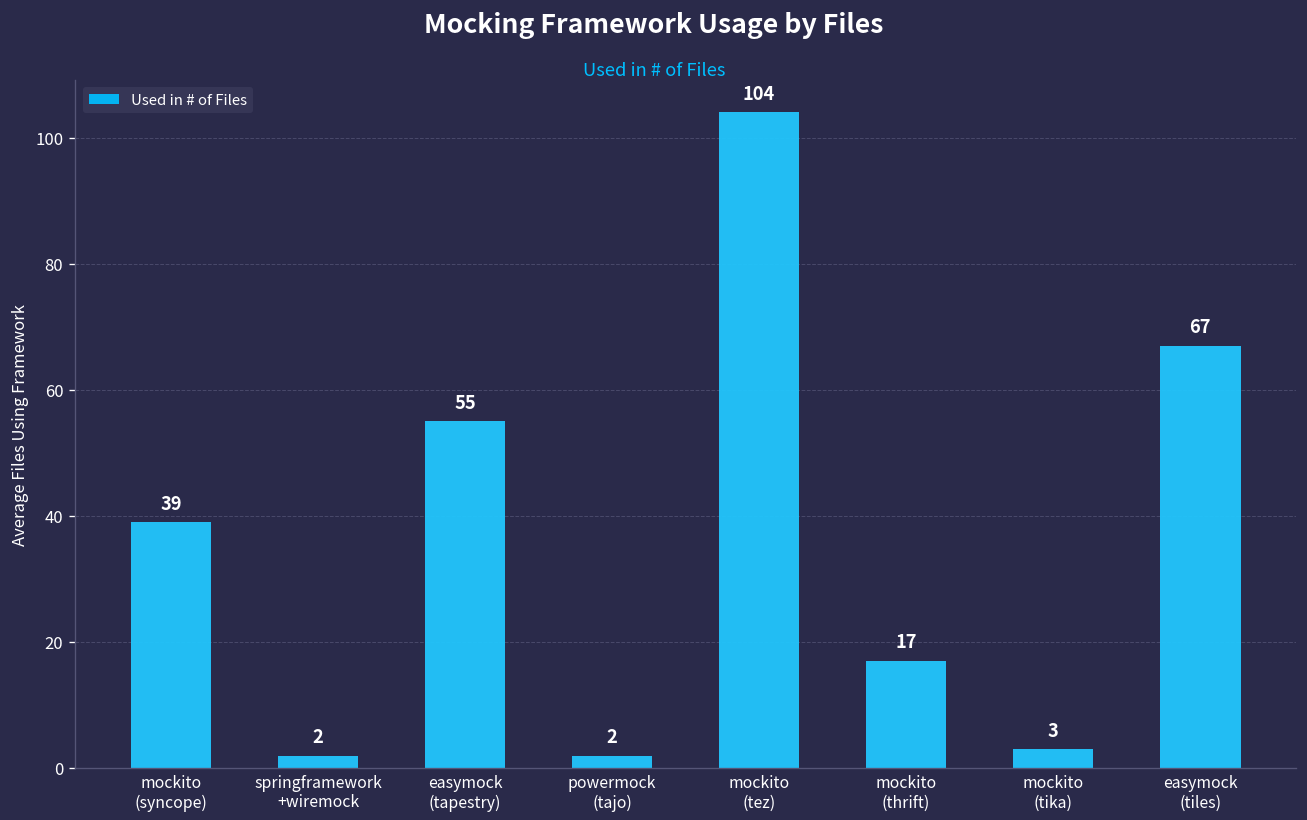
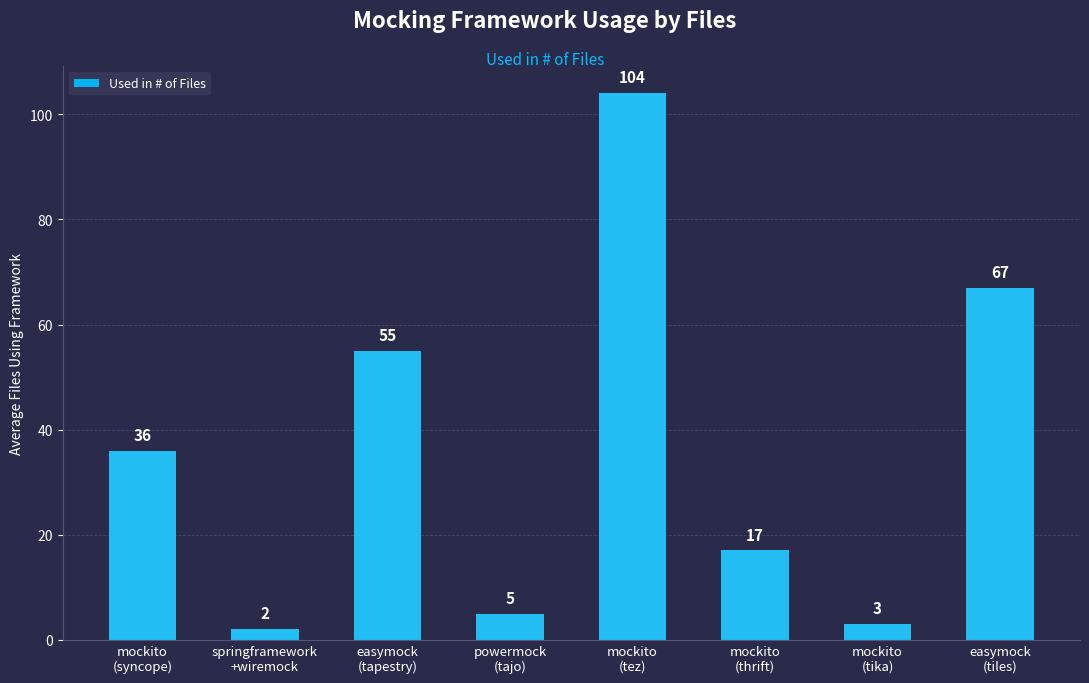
Used in # of Files, mockito (syncope): 39 -> 36
Used in # of Files, powermock (tajo): 2 -> 5
